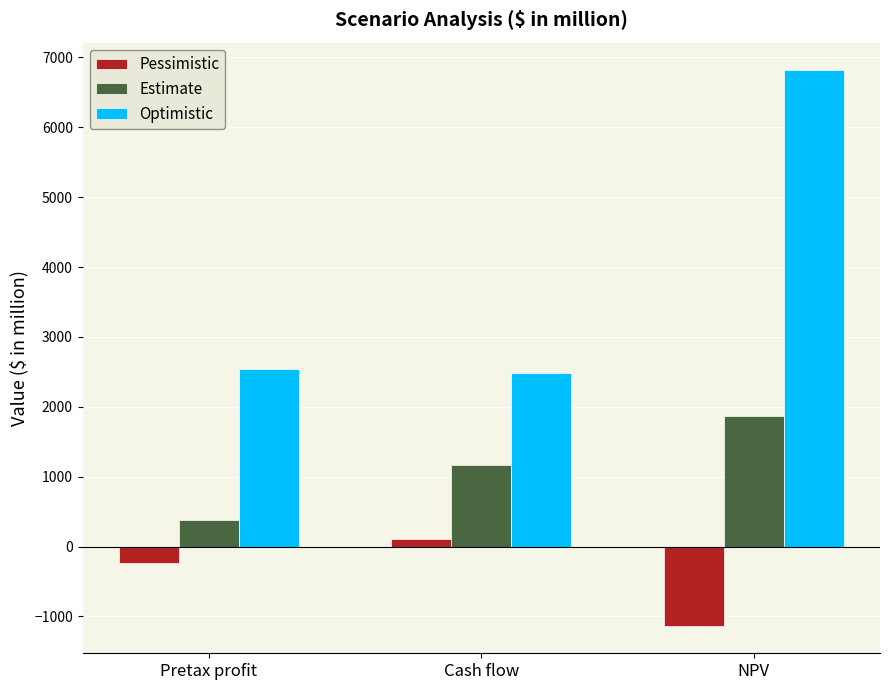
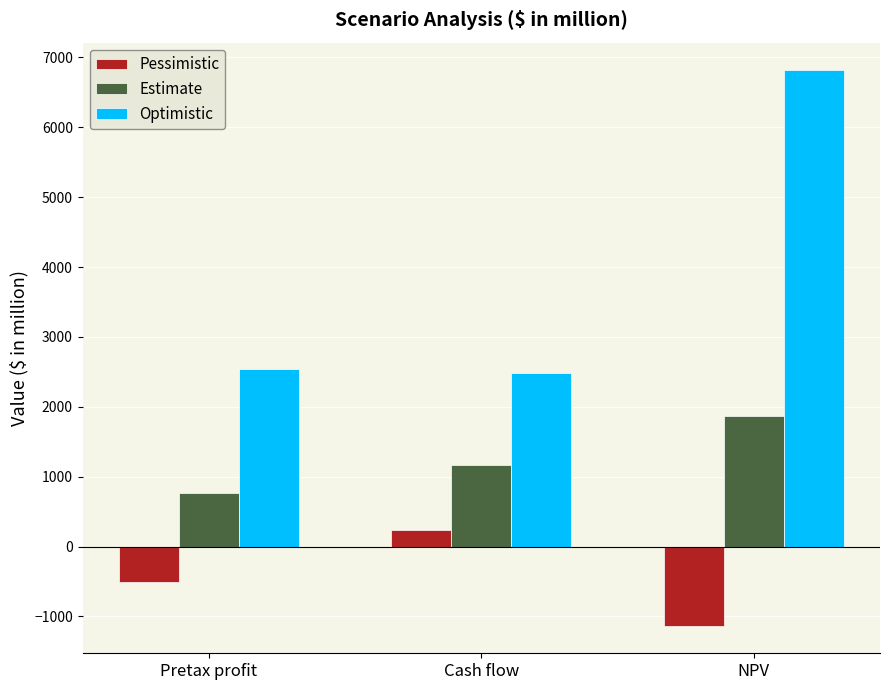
Pessimistic, Pretax profit: -200 -> -500
Estimate, Pretax profit: 400 -> 800
Pessimistic, Cash flow: 100 -> 200
